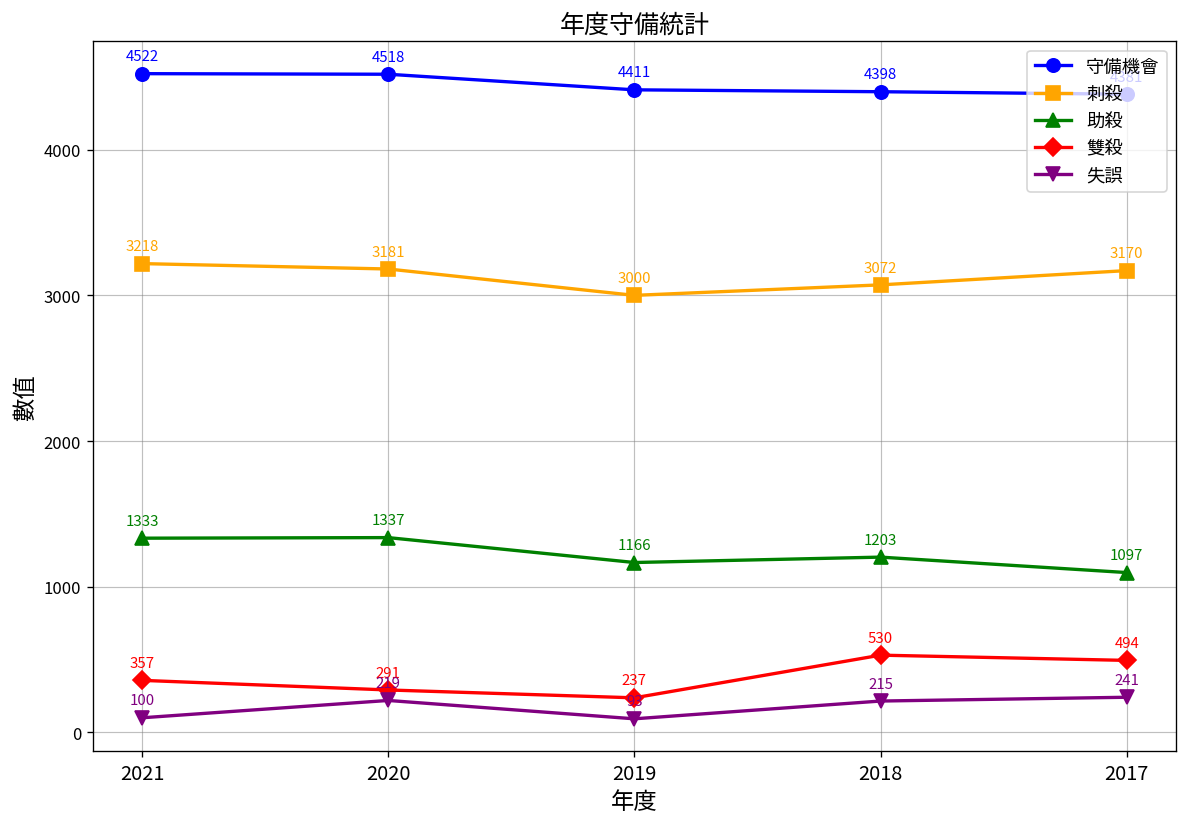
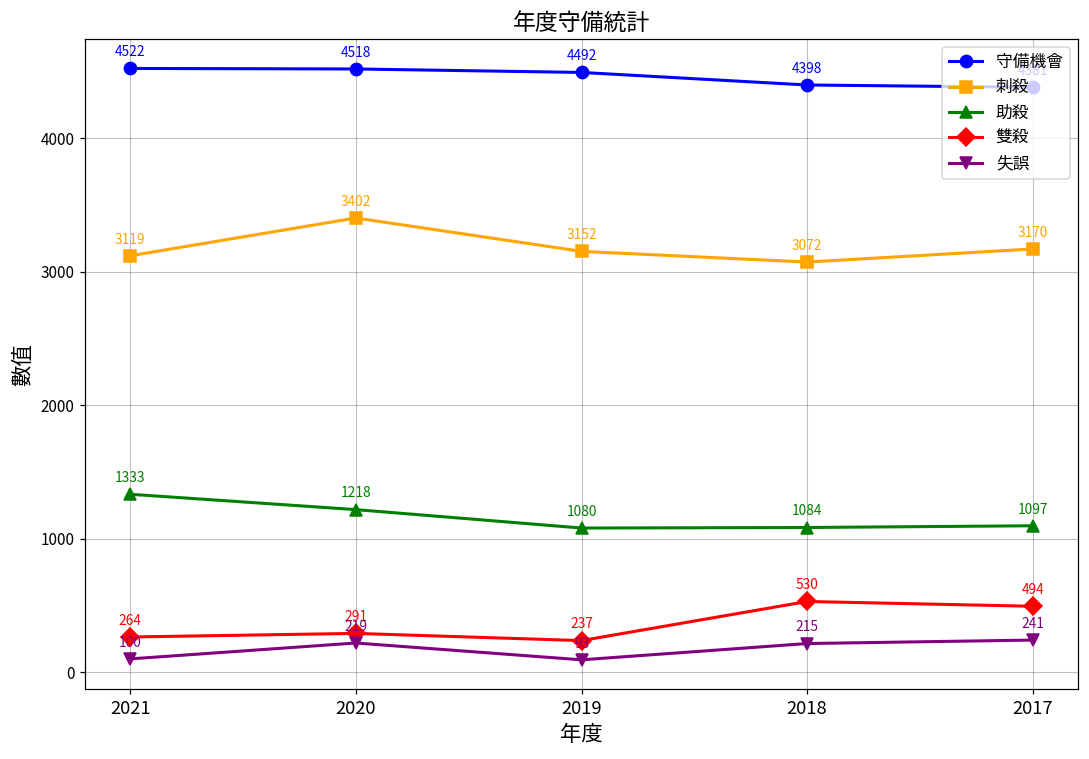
刺殺, 2021: 3218 -> 3119
雙殺, 2021: 357 -> 264
刺殺, 2020: 3181 -> 3402
助殺, 2020: 1337 -> 1218
守備機會, 2019: 4411 -> 4492
刺殺, 2019: 3000 -> 3152
助殺, 2019: 1166 -> 1080
助殺, 2018: 1203 -> 1084
